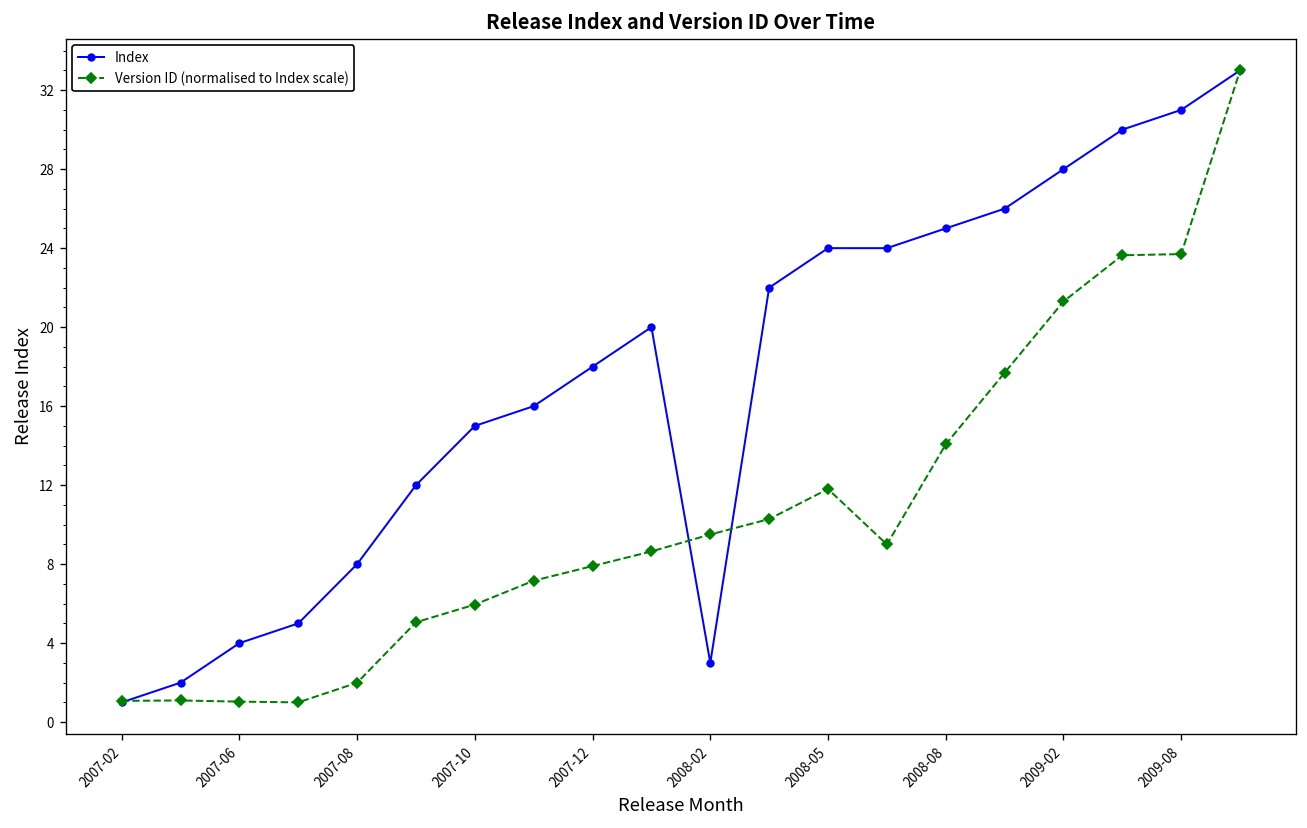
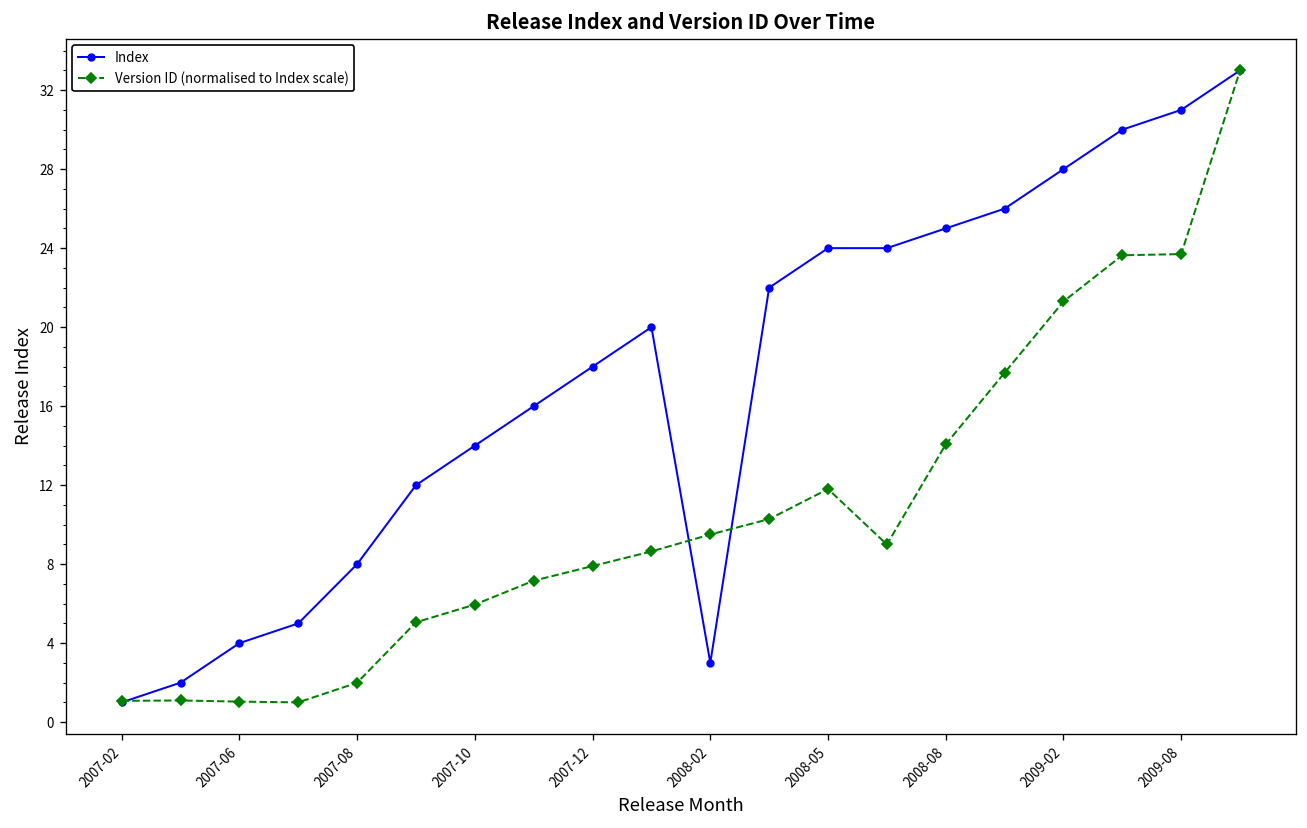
Index, 2007-10: 15 -> 14
